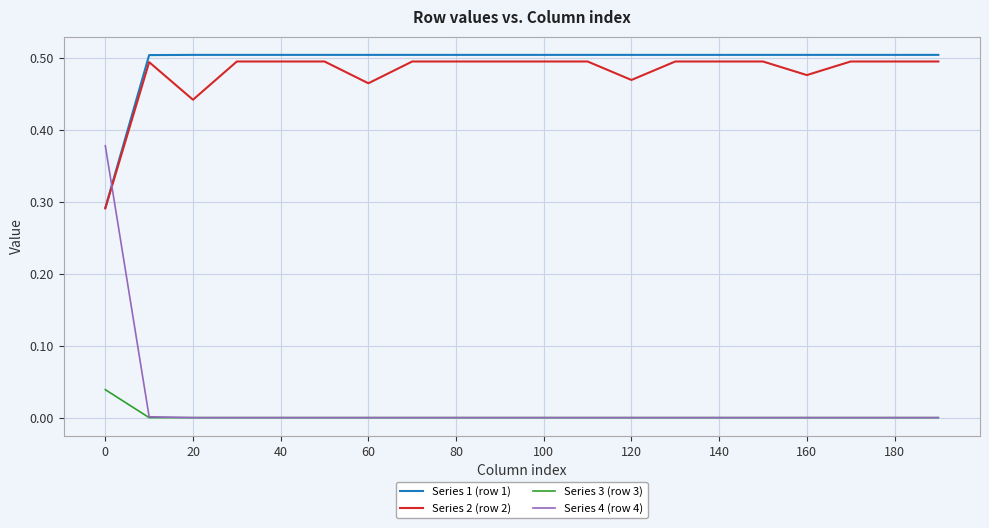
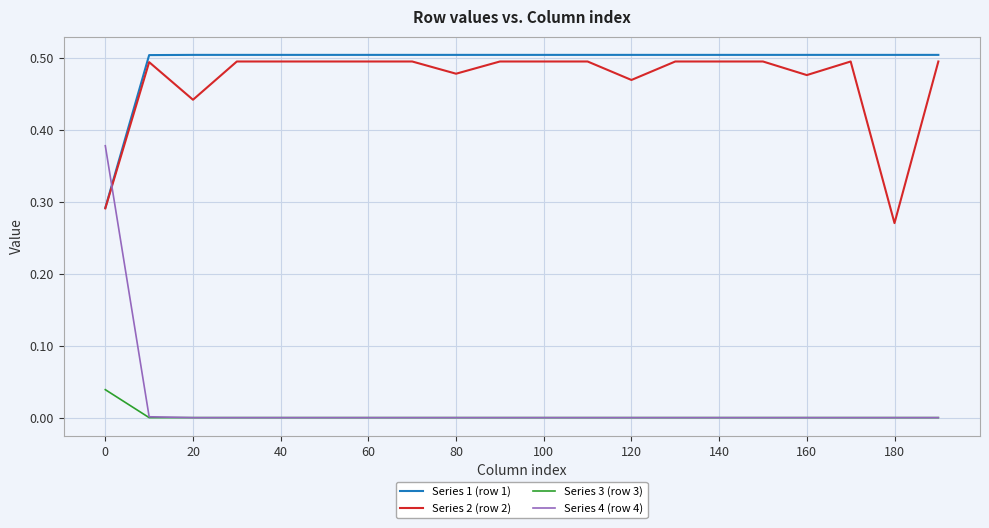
Series 2 (row 2), 60: 0.47 -> 0.50
Series 2 (row 2), 80: 0.50 -> 0.48
Series 2 (row 2), 180: 0.50 -> 0.27
